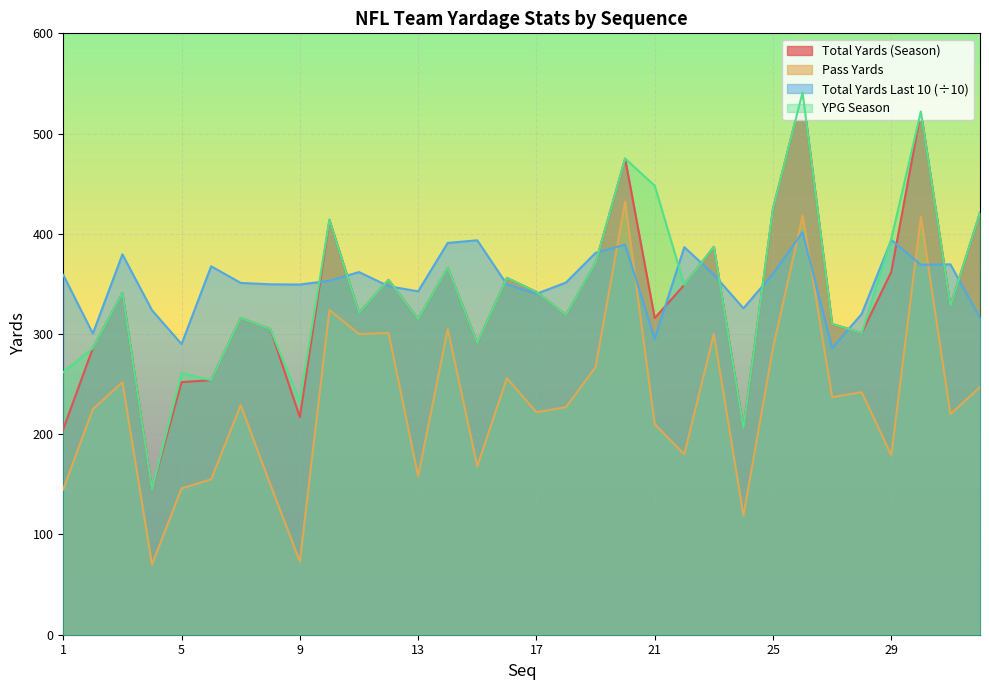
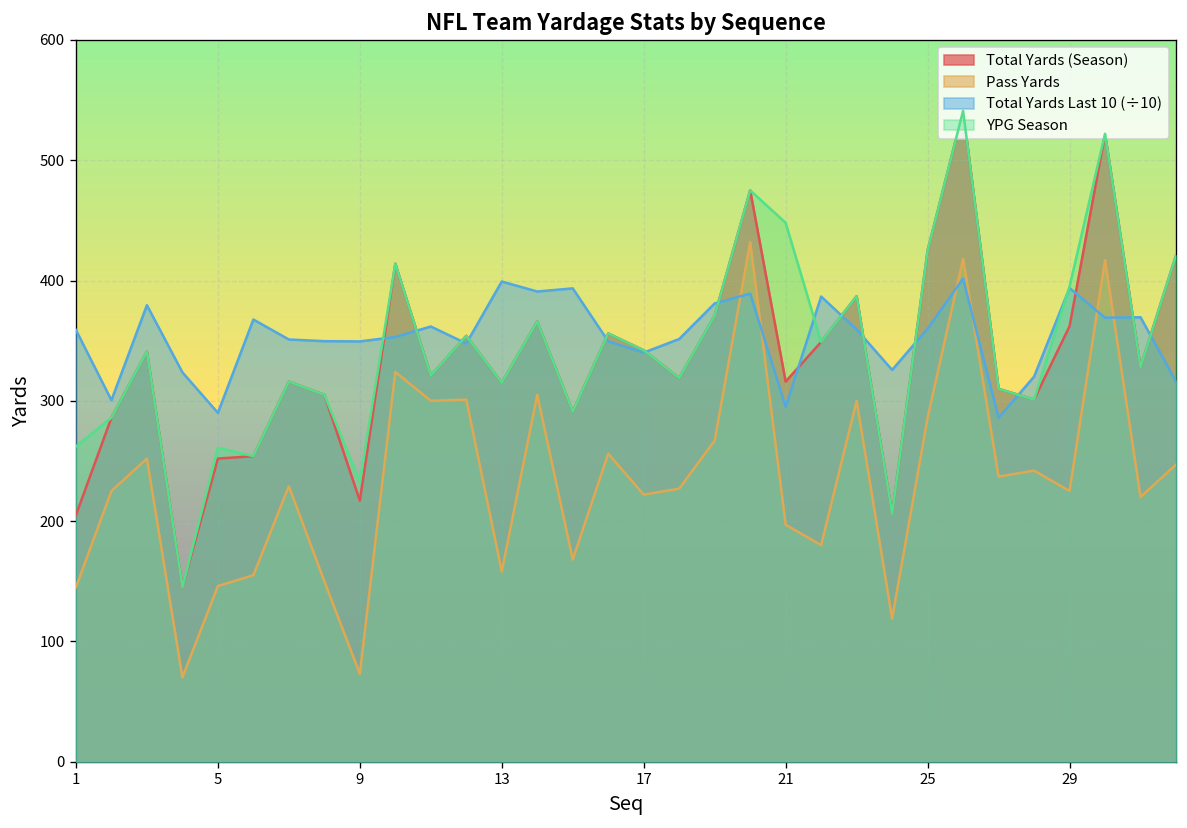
Total Yards Last 10 (÷10), 13: 343 -> 399
Pass Yards, 21: 210 -> 197
Pass Yards, 29: 179 -> 225
